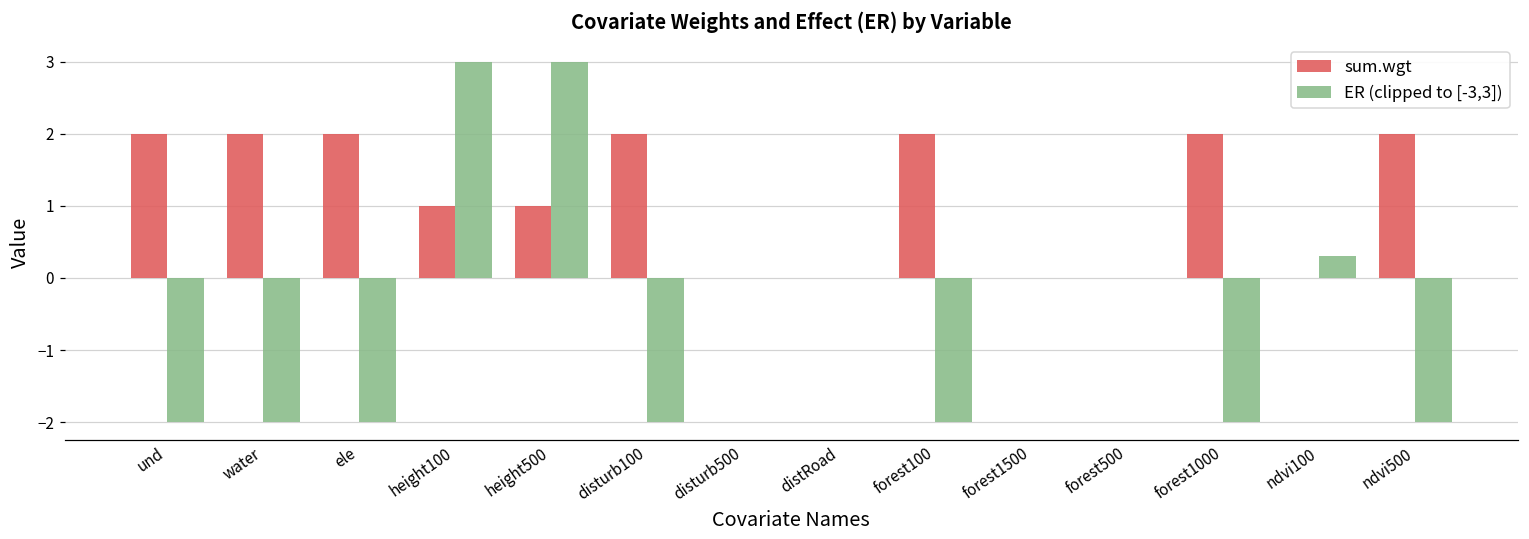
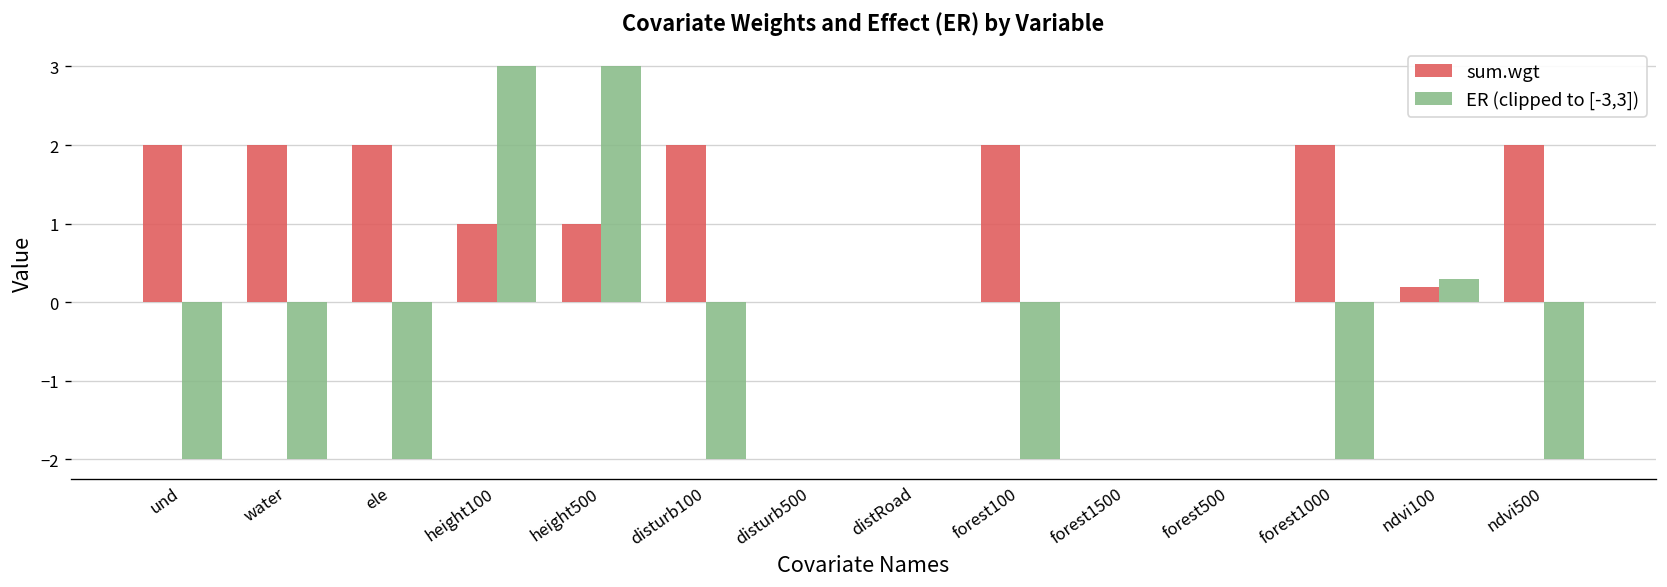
sum.wgt, ndvi100: 0.0 -> 0.2
